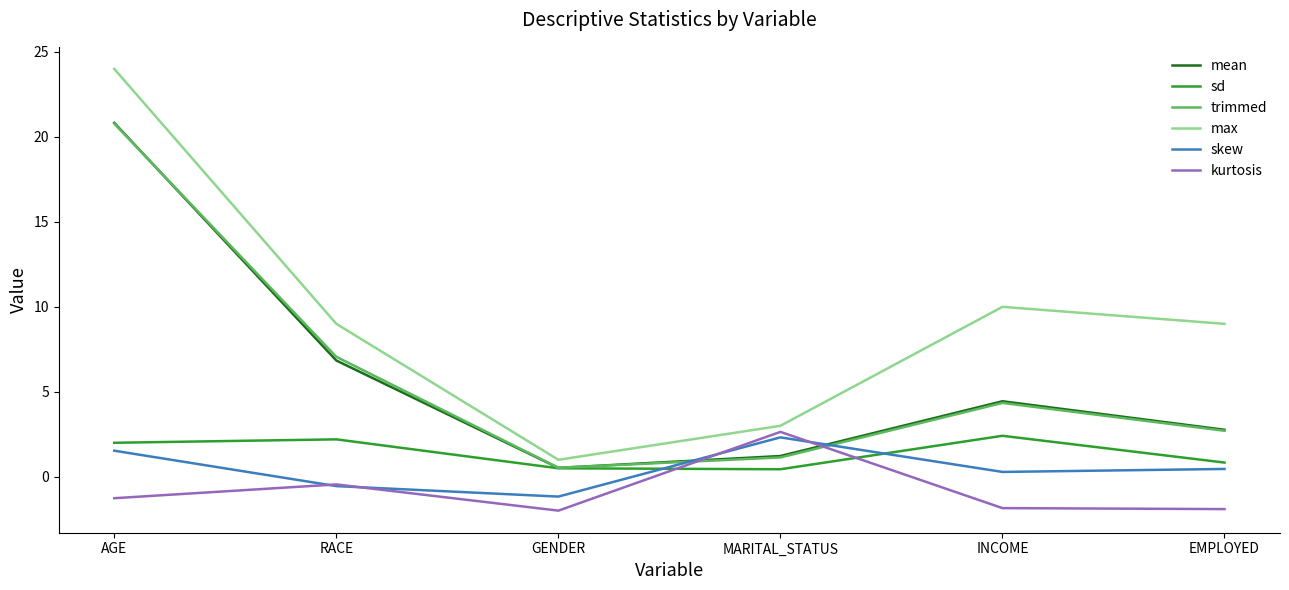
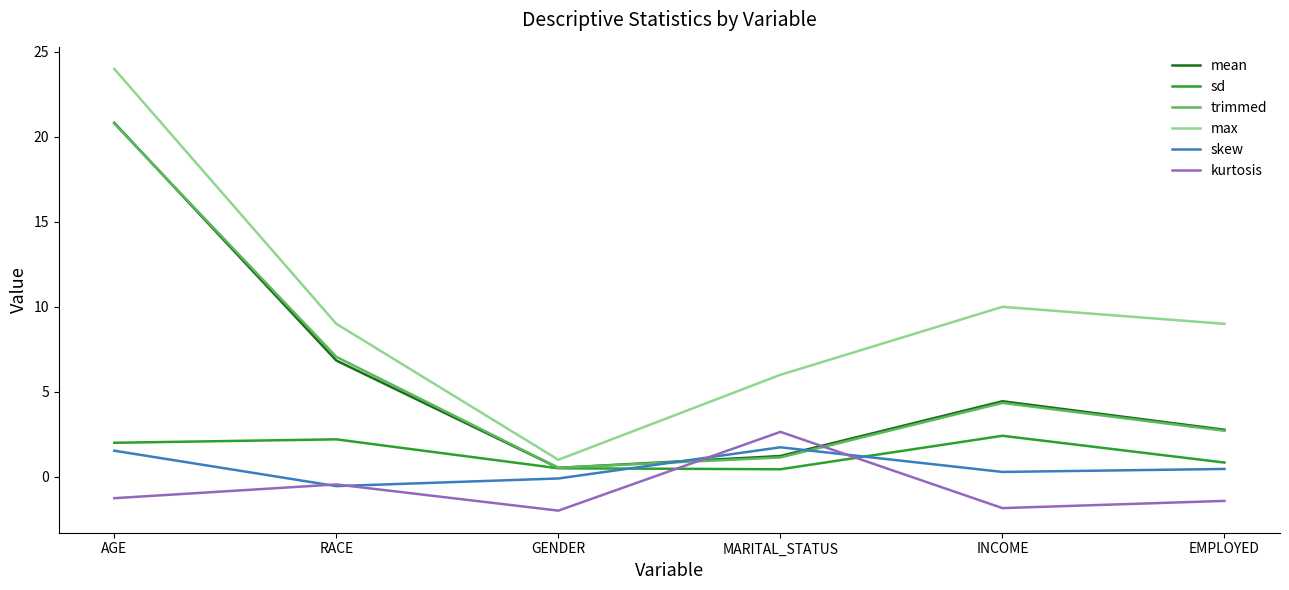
skew, GENDER: -1.2 -> -0.1
max, MARITAL_STATUS: 3 -> 6
skew, MARITAL_STATUS: 2.3 -> 1.7
kurtosis, EMPLOYED: -1.9 -> -1.4
